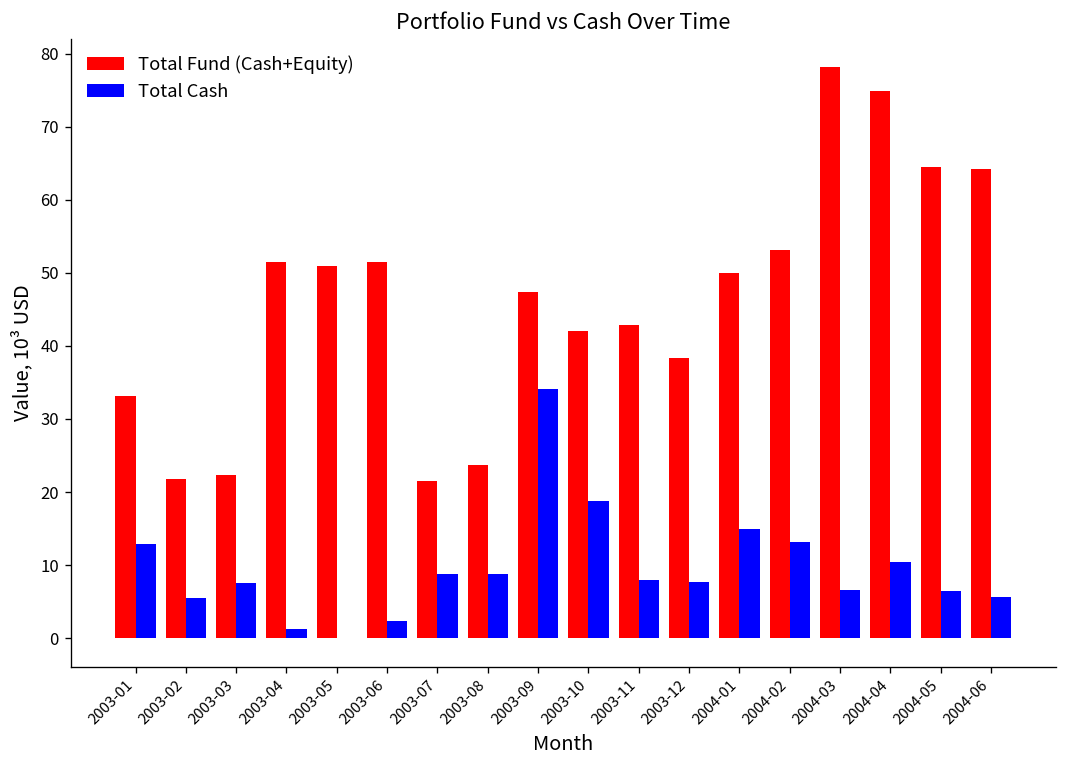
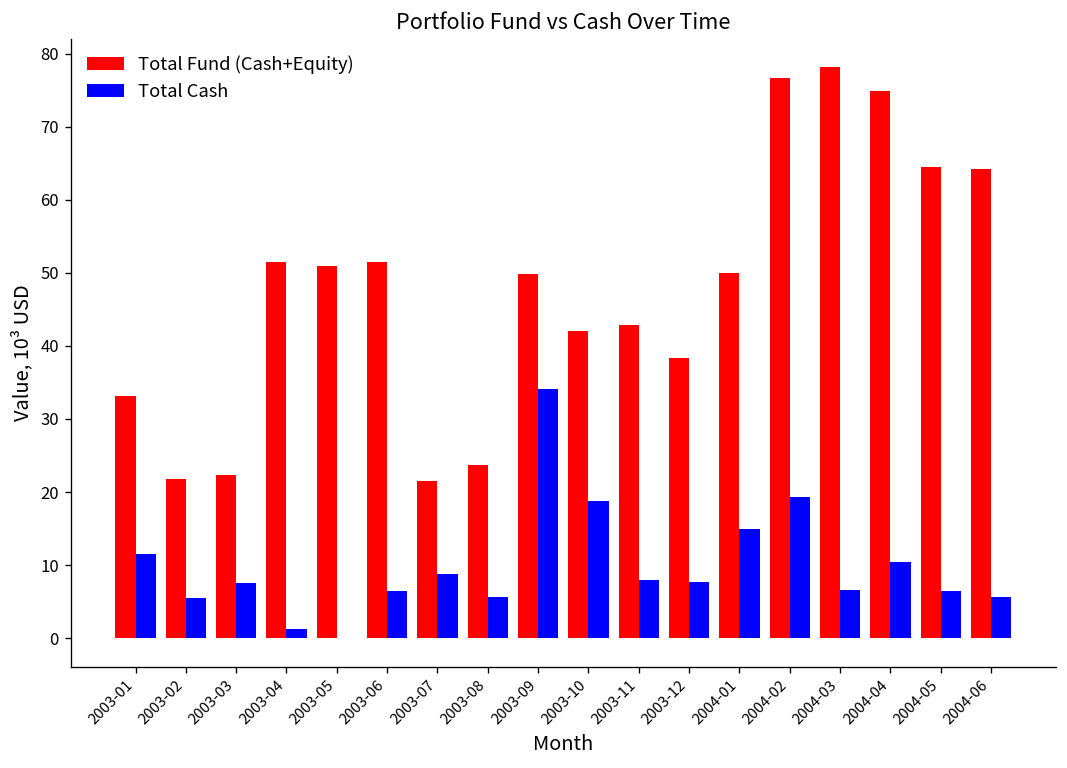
Total Cash, 2003-01: 13 -> 11
Total Cash, 2003-06: 2 -> 6
Total Cash, 2003-08: 9 -> 6
Total Fund (Cash+Equity), 2003-09: 47 -> 50
Total Fund (Cash+Equity), 2004-02: 53 -> 77
Total Cash, 2004-02: 13 -> 19
